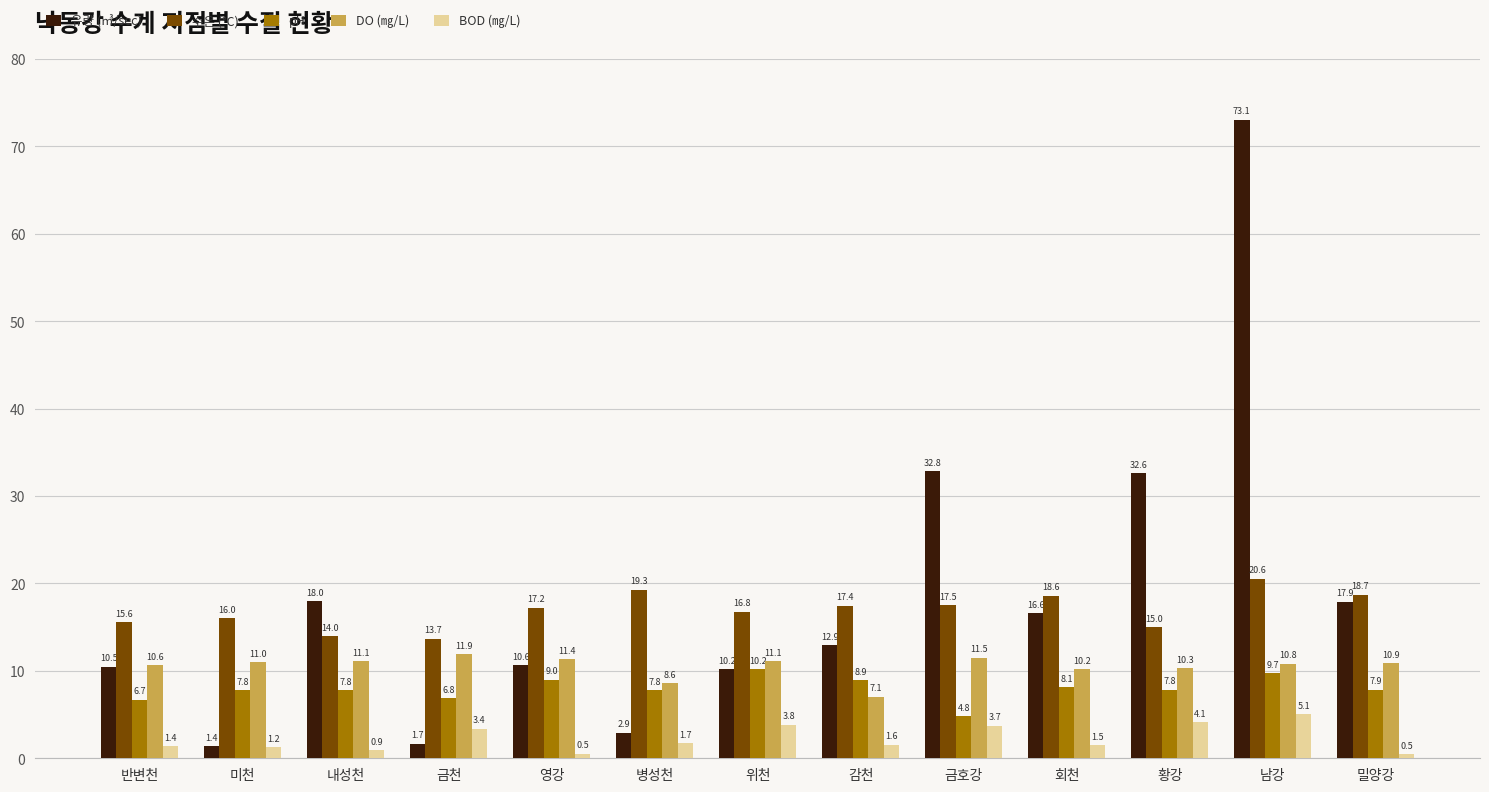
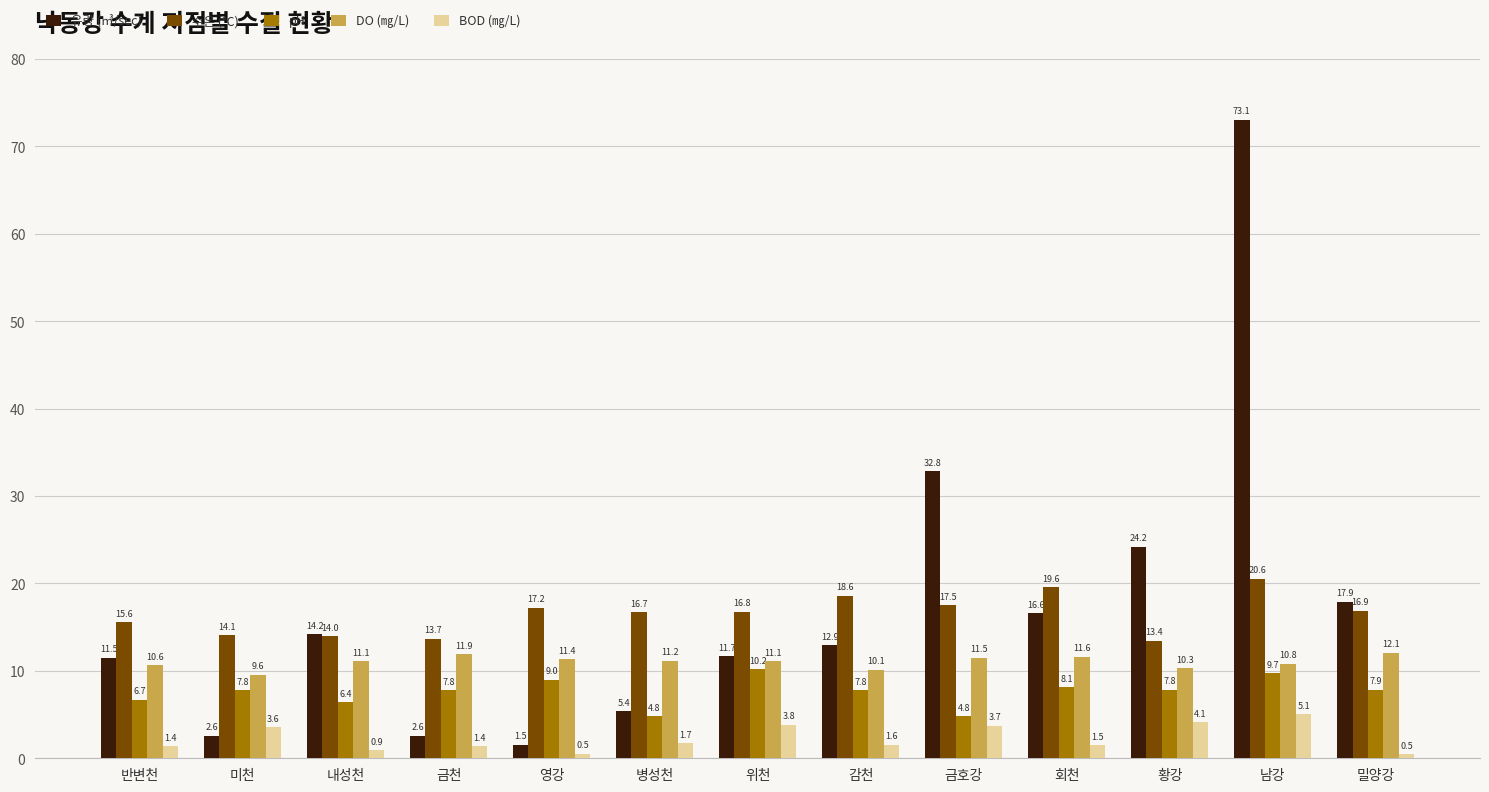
유량 (㎥/sec), 반변천: 10.5 -> 11.5
유량 (㎥/sec), 미천: 1.4 -> 2.6
수온 (℃), 미천: 16.0 -> 14.1
DO (㎎/L), 미천: 11.0 -> 9.6
BOD (㎎/L), 미천: 1.2 -> 3.6
유량 (㎥/sec), 내성천: 18.0 -> 14.2
pH, 내성천: 7.8 -> 6.4
유량 (㎥/sec), 금천: 1.7 -> 2.6
pH, 금천: 6.8 -> 7.8
BOD (㎎/L), 금천: 3.4 -> 1.4
유량 (㎥/sec), 영강: 10.6 -> 1.5
유량 (㎥/sec), 병성천: 2.9 -> 5.4
수온 (℃), 병성천: 19.3 -> 16.7
pH, 병성천: 7.8 -> 4.8
DO (㎎/L), 병성천: 8.6 -> 11.2
유량 (㎥/sec), 위천: 10.2 -> 11.7
수온 (℃), 감천: 17.4 -> 18.6
pH, 감천: 8.9 -> 7.8
DO (㎎/L), 감천: 7.1 -> 10.1
수온 (℃), 회천: 18.6 -> 19.6
DO (㎎/L), 회천: 10.2 -> 11.6
유량 (㎥/sec), 황강: 32.6 -> 24.2
수온 (℃), 황강: 15.0 -> 13.4
수온 (℃), 밀양강: 18.7 -> 16.9
DO (㎎/L), 밀양강: 10.9 -> 12.1
